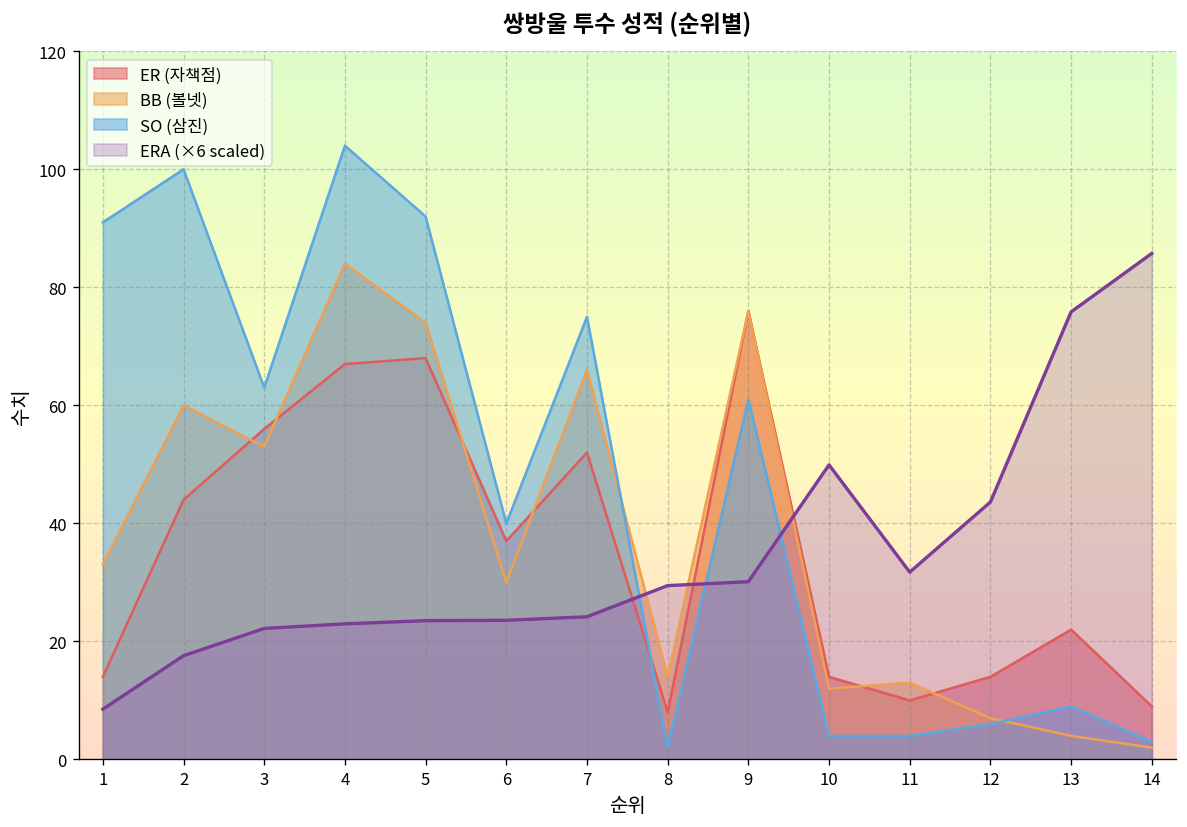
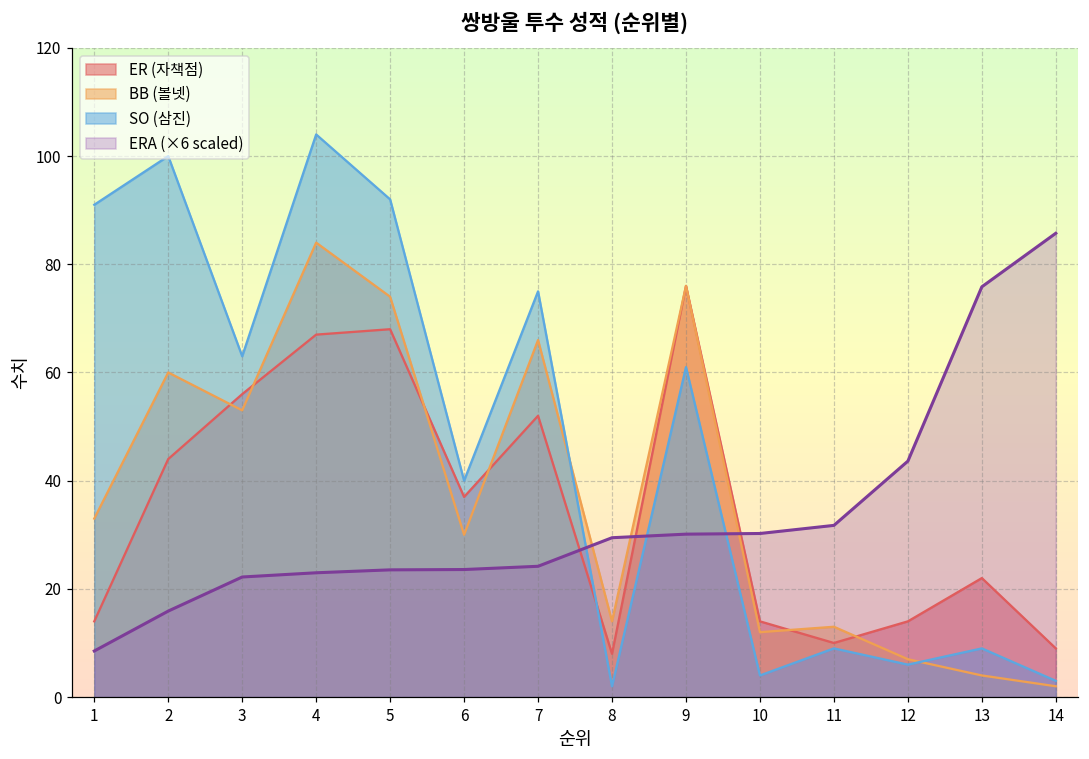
ERA (×6 scaled), 2: 18 -> 16
ERA (×6 scaled), 10: 50 -> 30
SO (삼진), 11: 4 -> 9
